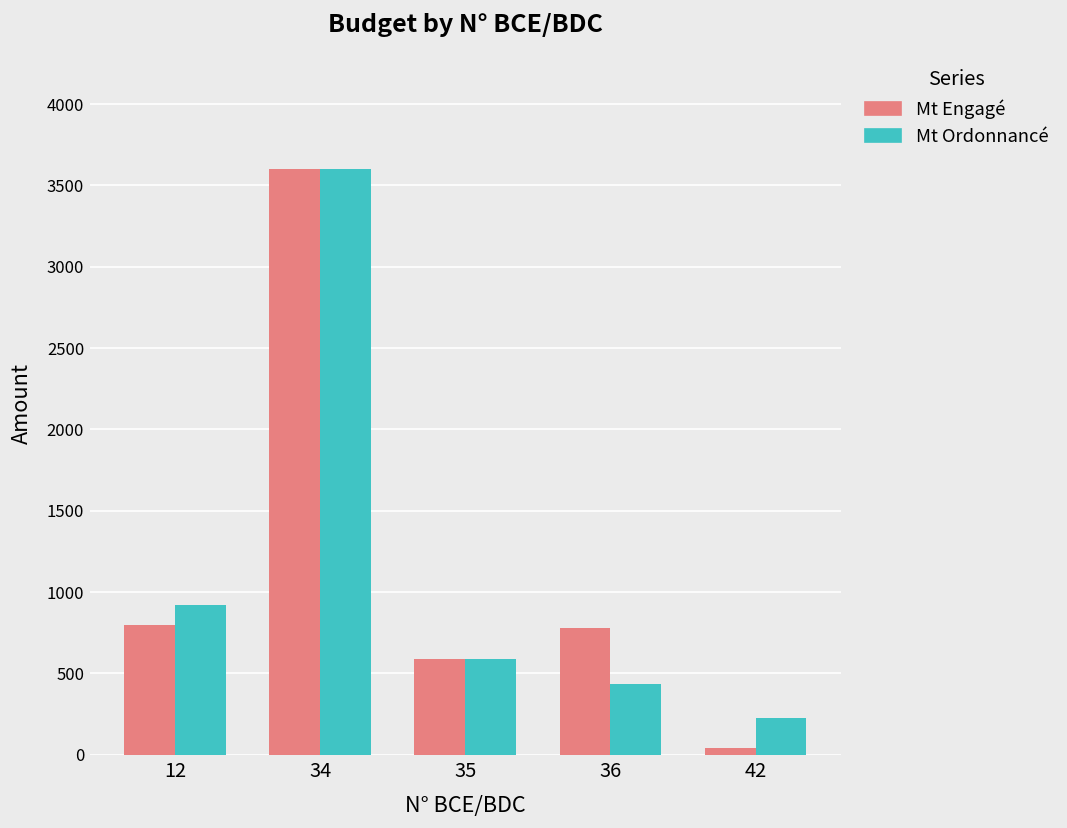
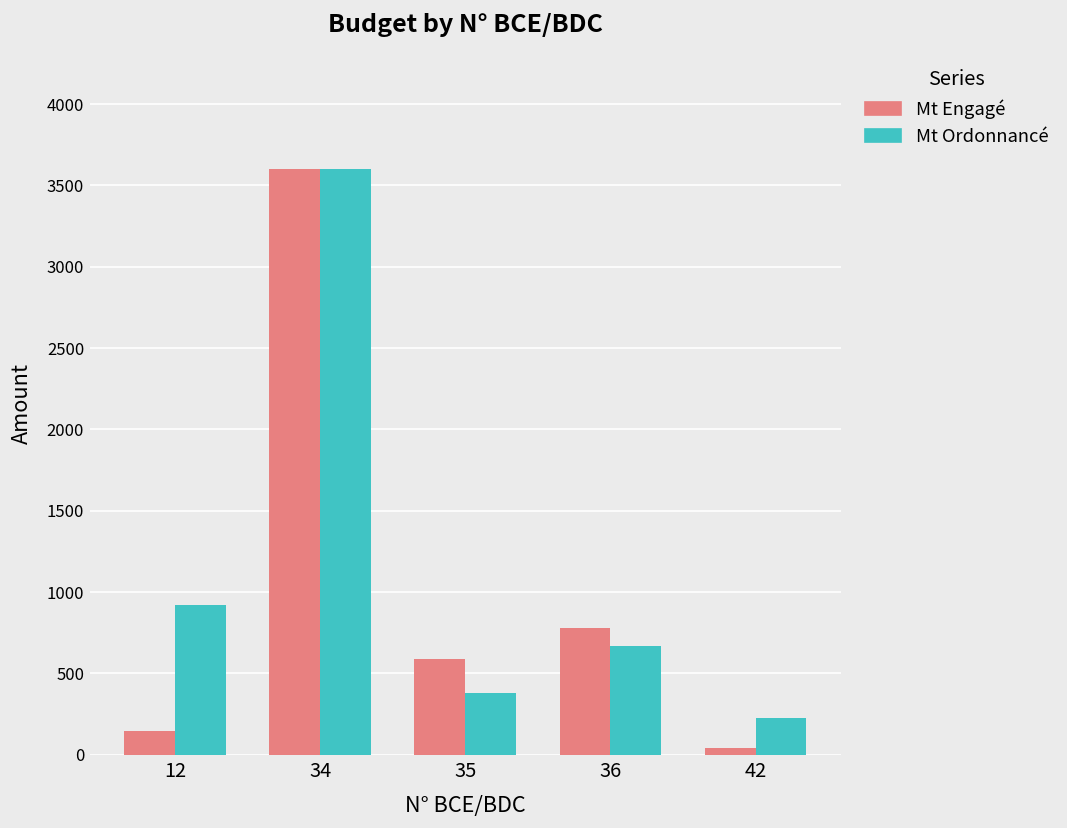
Mt Engagé, 12: 800 -> 140
Mt Ordonnancé, 35: 590 -> 380
Mt Ordonnancé, 36: 430 -> 670
